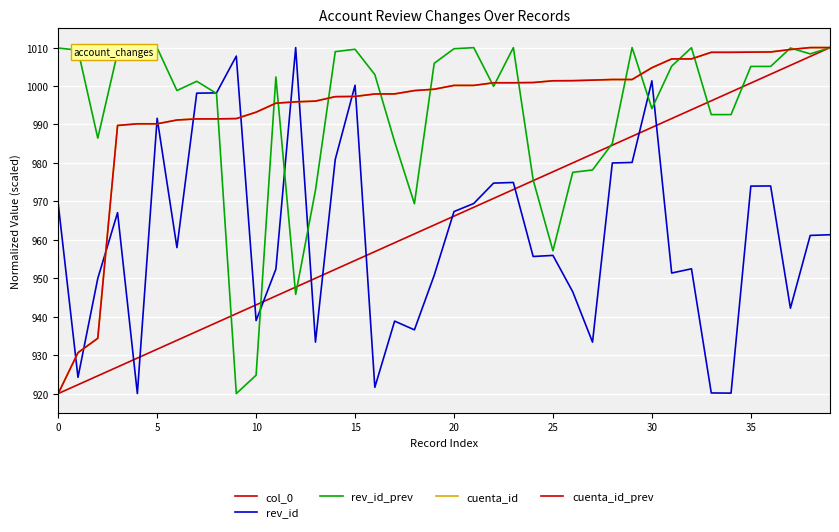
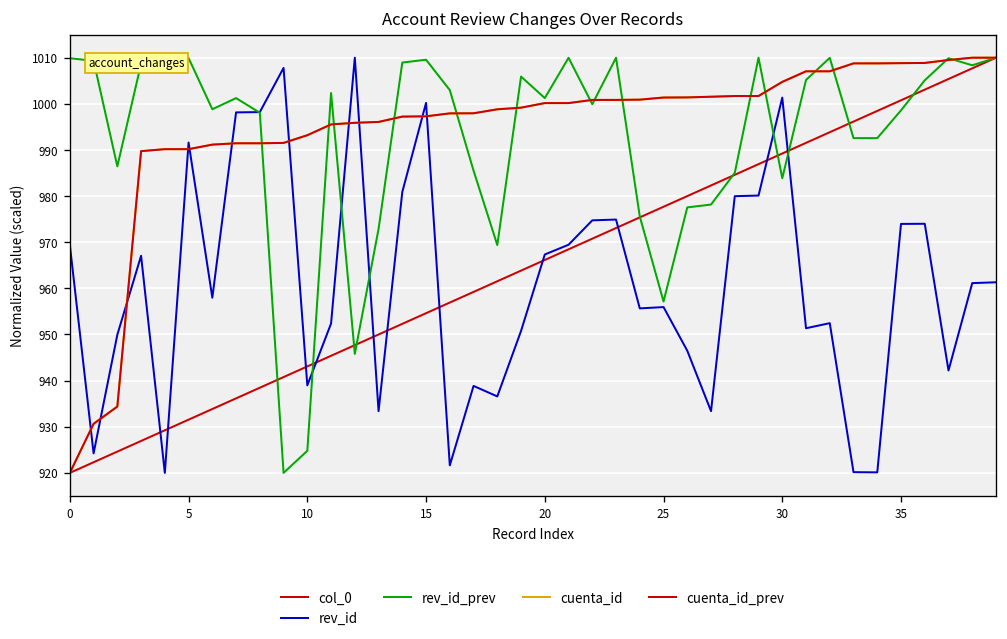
rev_id_prev, 20: 1010 -> 1001
rev_id_prev, 30: 994 -> 984
rev_id_prev, 35: 1005 -> 999
